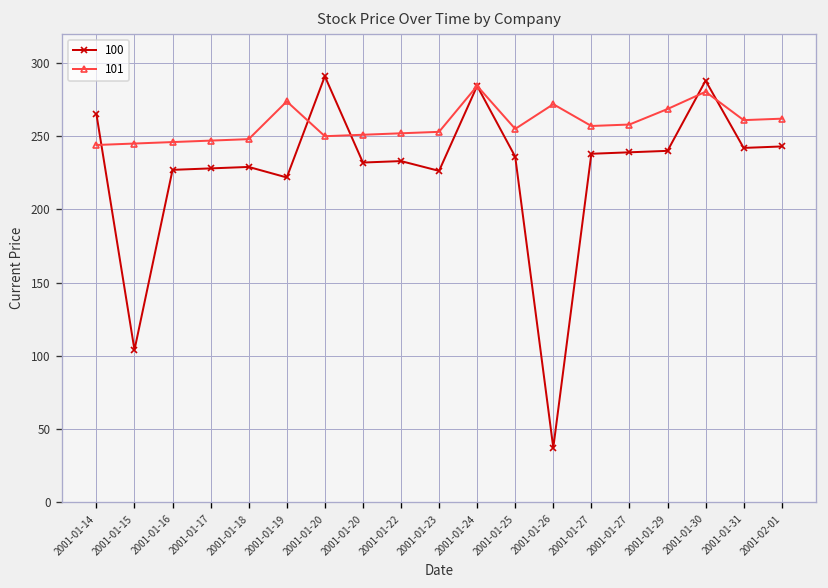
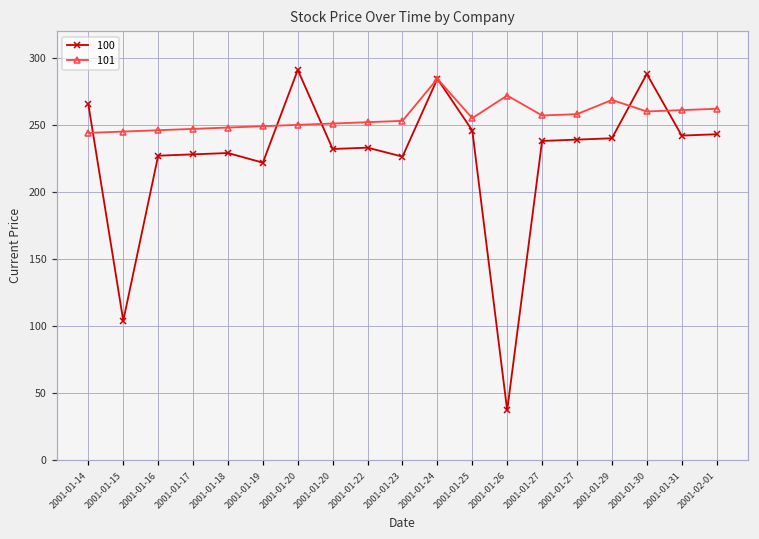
101, 2001-01-19: 274 -> 249
100, 2001-01-25: 236 -> 246
101, 2001-01-30: 281 -> 260
